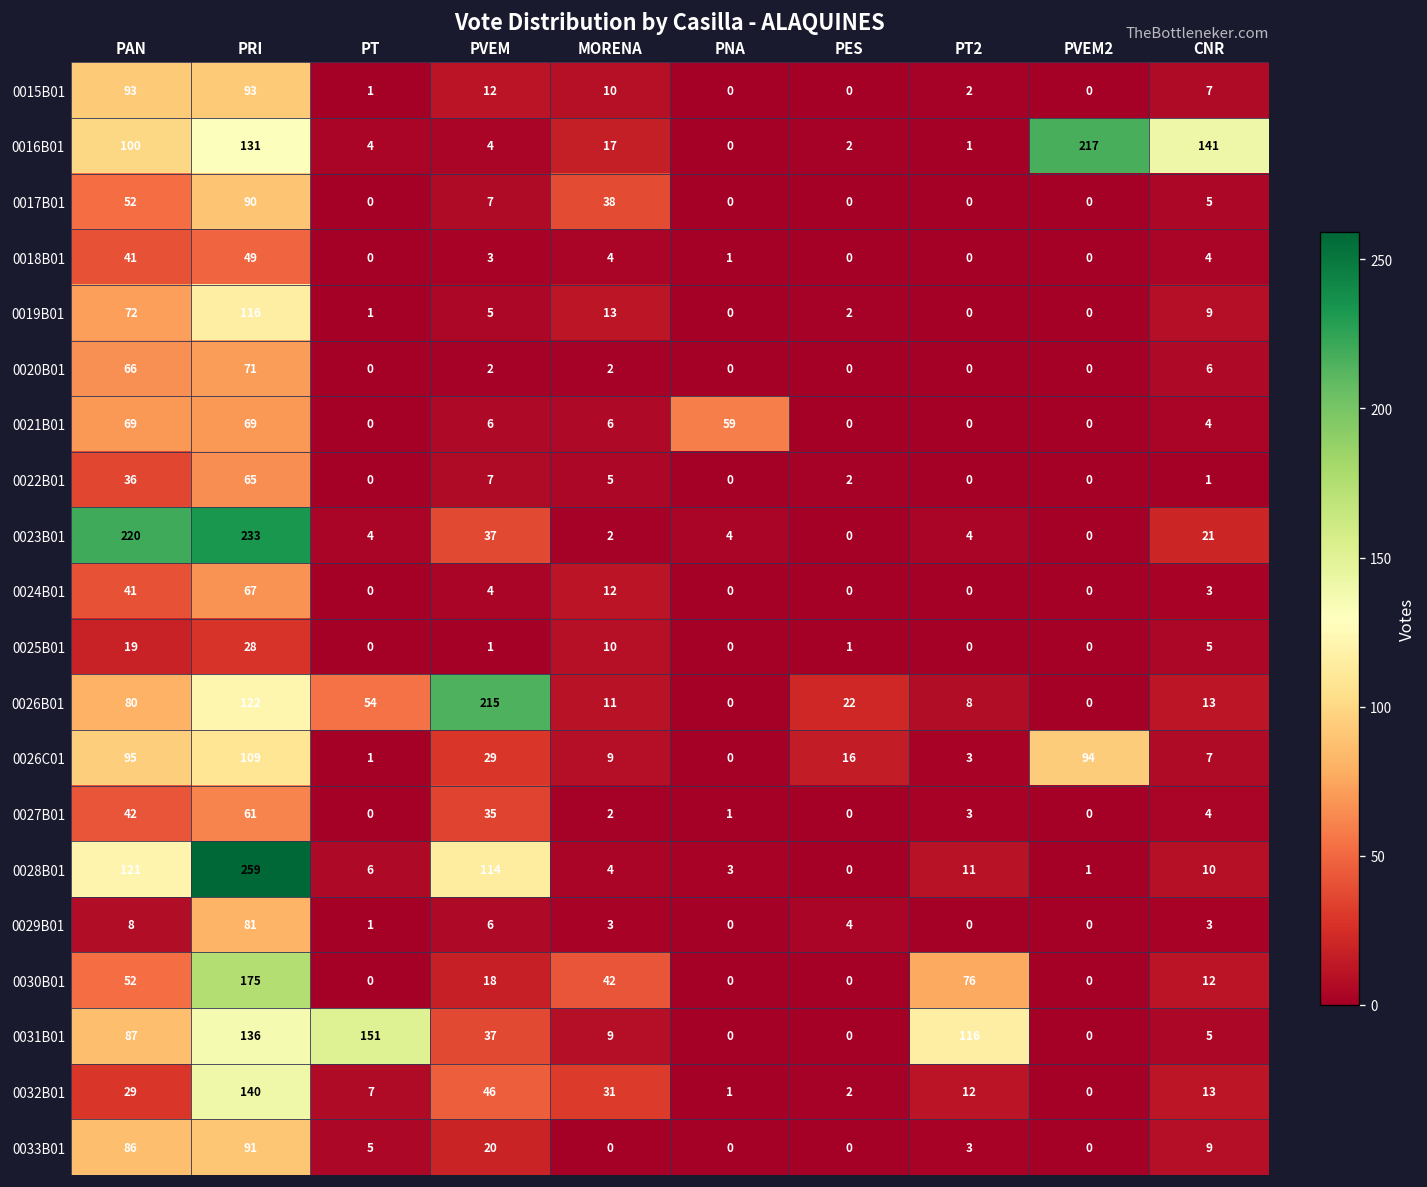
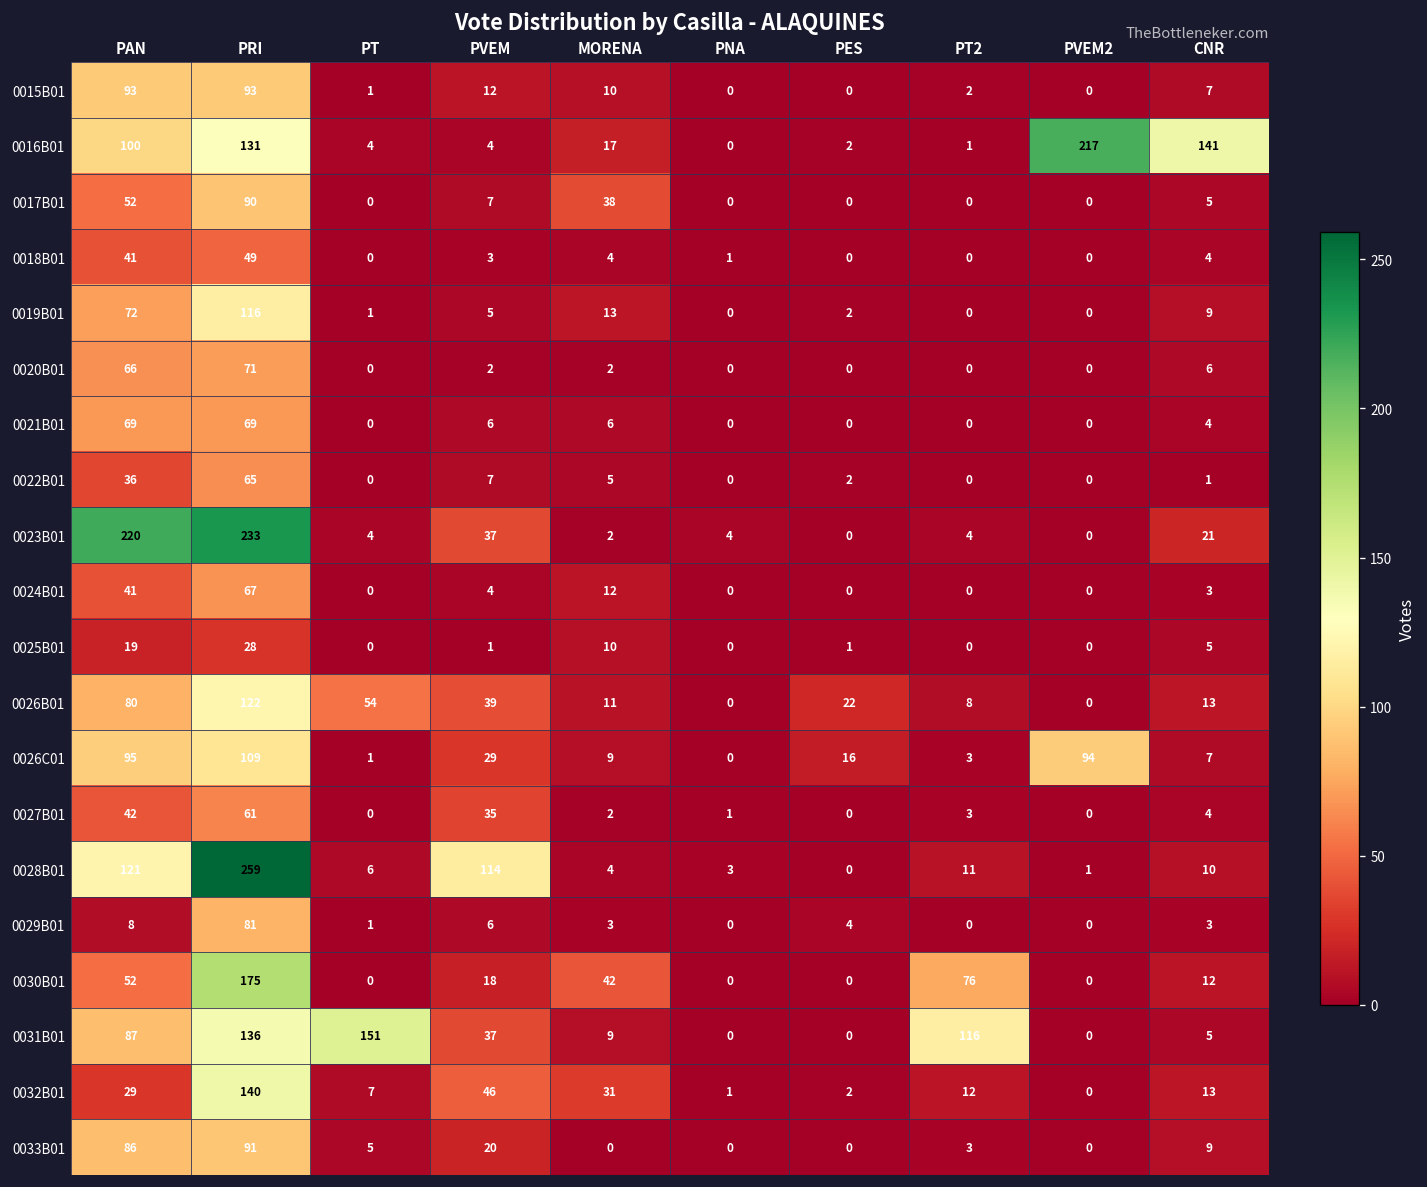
0021B01, PNA: 59 -> 0
0026B01, PVEM: 215 -> 39
